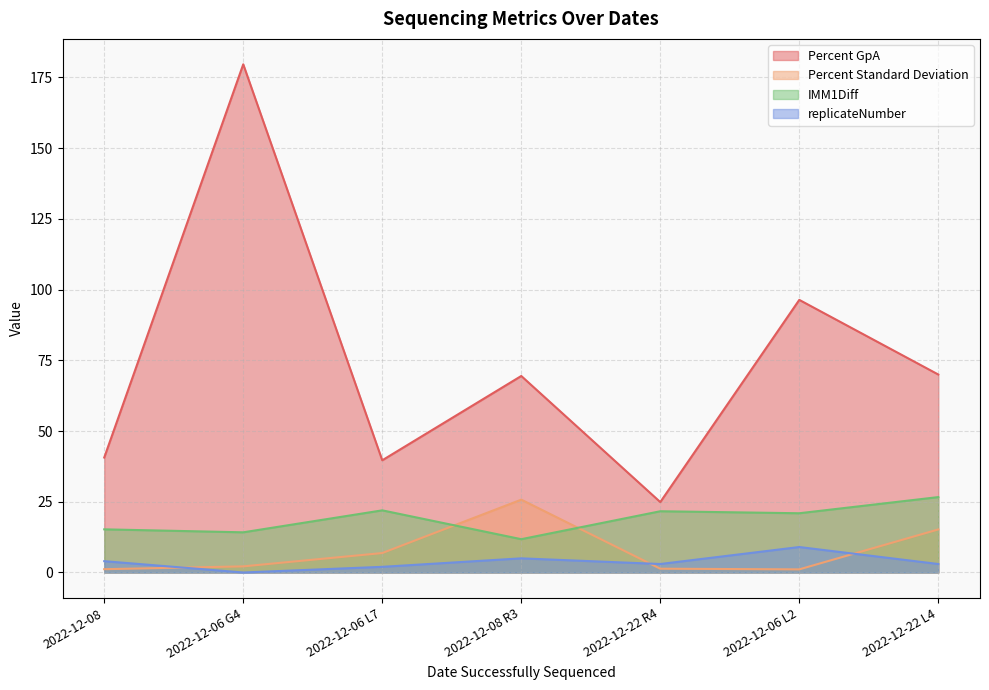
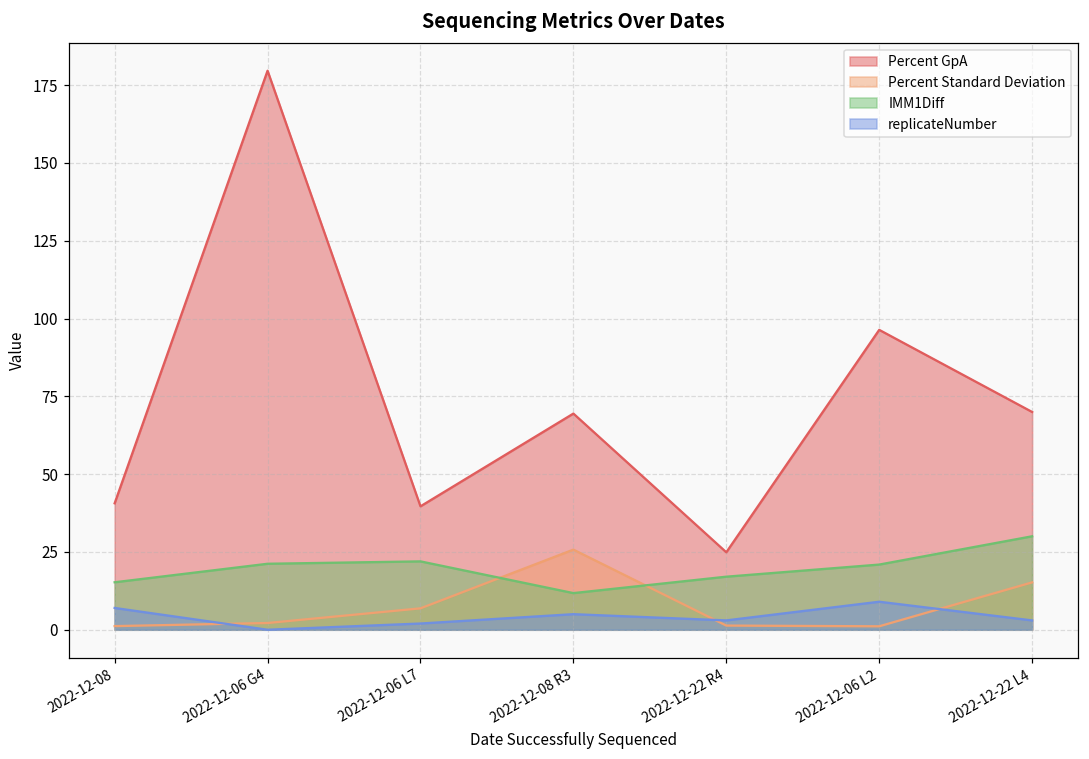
replicateNumber, 2022-12-08: 4 -> 7
IMM1Diff, 2022-12-06 G4: 14 -> 21
IMM1Diff, 2022-12-22 R4: 22 -> 17
IMM1Diff, 2022-12-22 L4: 27 -> 30
